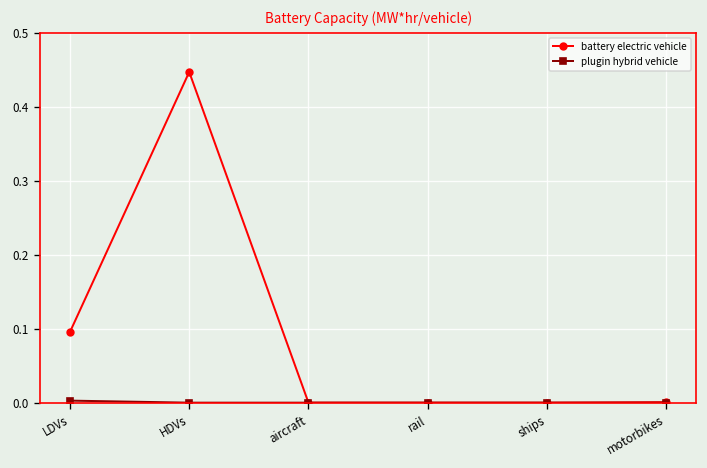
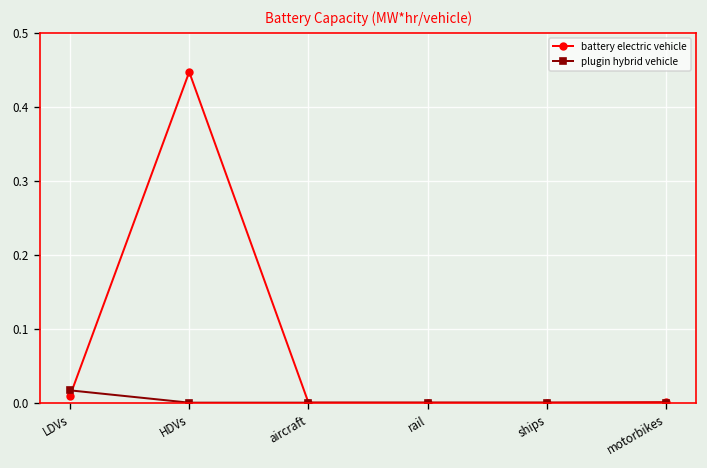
battery electric vehicle, LDVs: 0.10 -> 0.01
plugin hybrid vehicle, LDVs: 0.00 -> 0.02
